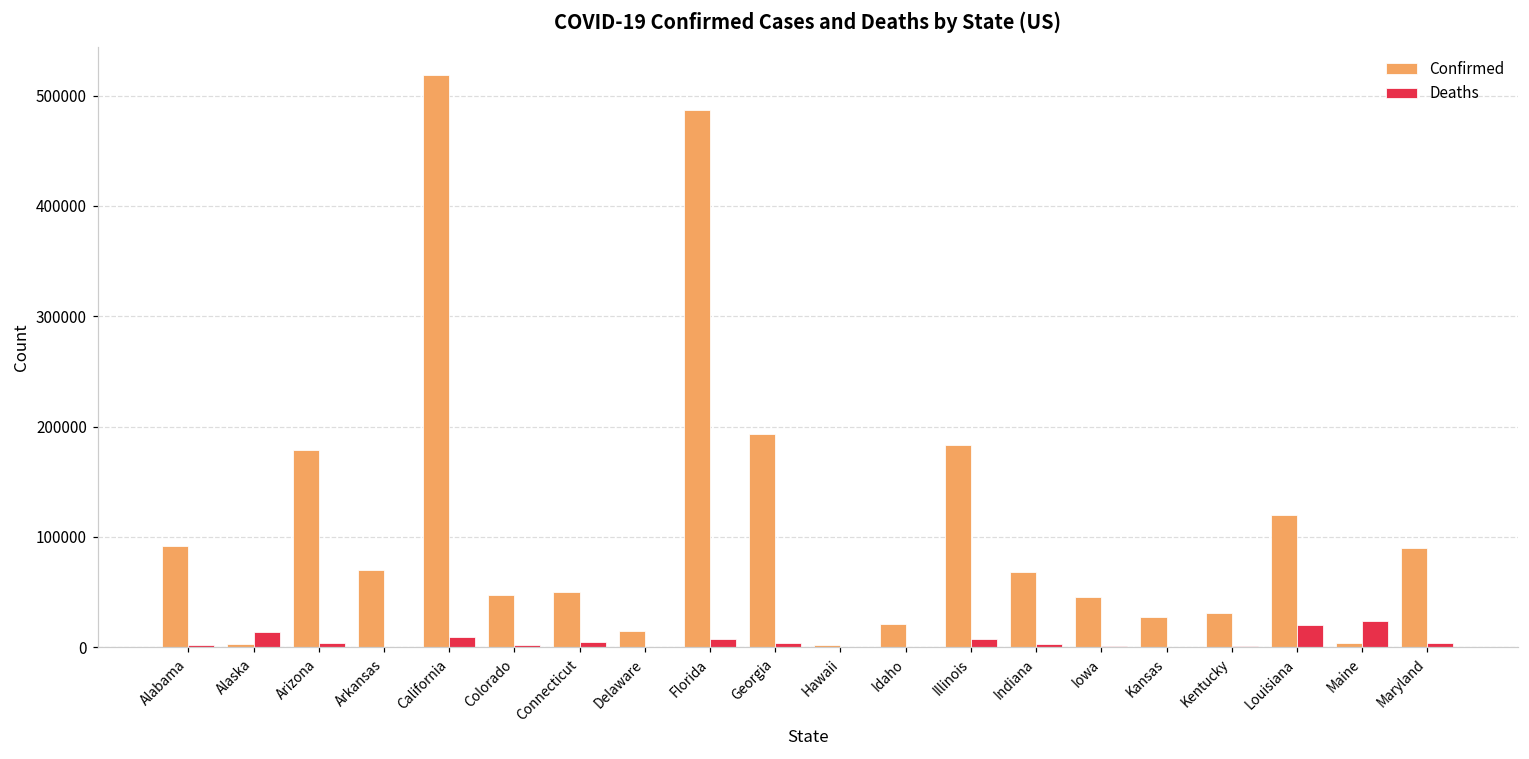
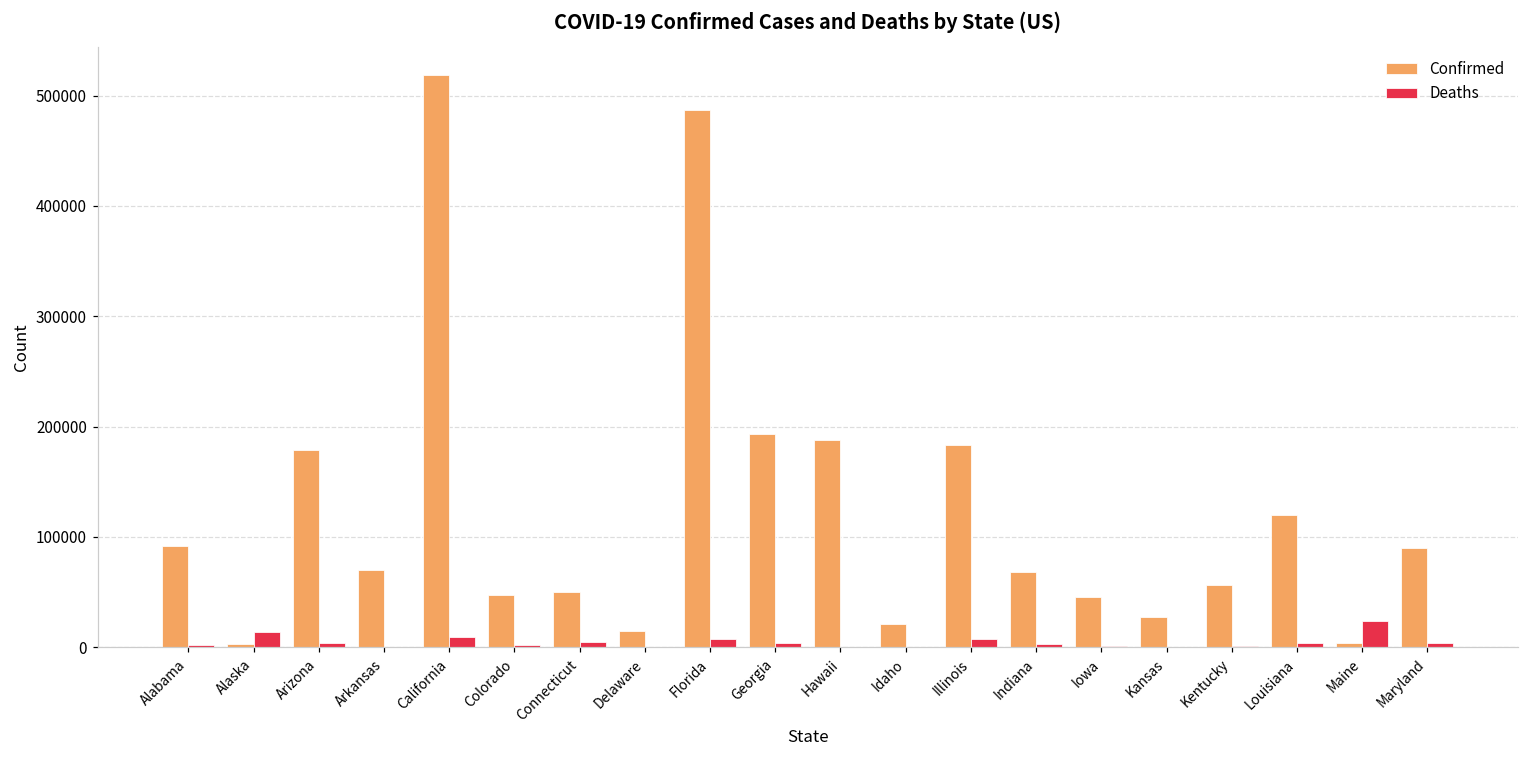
Confirmed, Hawaii: 2000 -> 188000
Confirmed, Kentucky: 31000 -> 57000
Deaths, Louisiana: 20000 -> 4000
